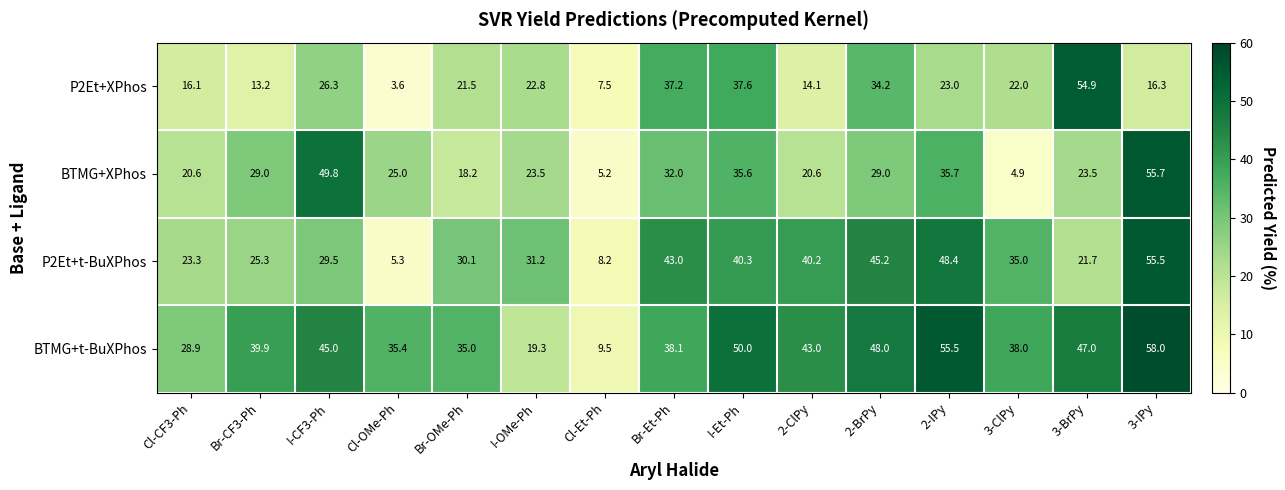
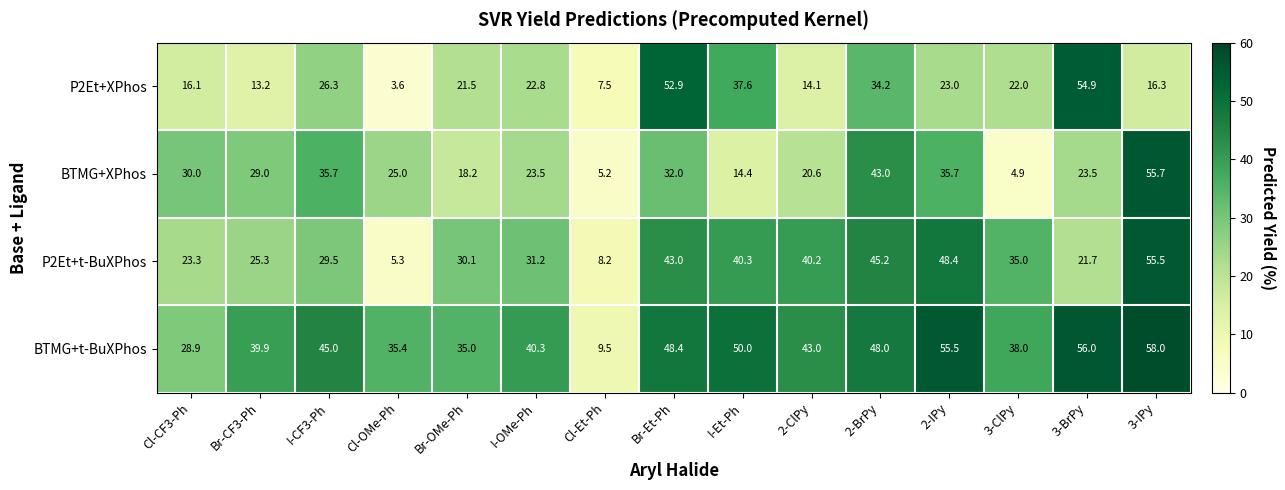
P2Et+XPhos, Br-Et-Ph: 37.2 -> 52.9
BTMG+XPhos, Cl-CF3-Ph: 20.6 -> 30.0
BTMG+XPhos, I-CF3-Ph: 49.8 -> 35.7
BTMG+XPhos, I-Et-Ph: 35.6 -> 14.4
BTMG+XPhos, 2-BrPy: 29.0 -> 43.0
BTMG+t-BuXPhos, I-OMe-Ph: 19.3 -> 40.3
BTMG+t-BuXPhos, Br-Et-Ph: 38.1 -> 48.4
BTMG+t-BuXPhos, 3-BrPy: 47.0 -> 56.0
